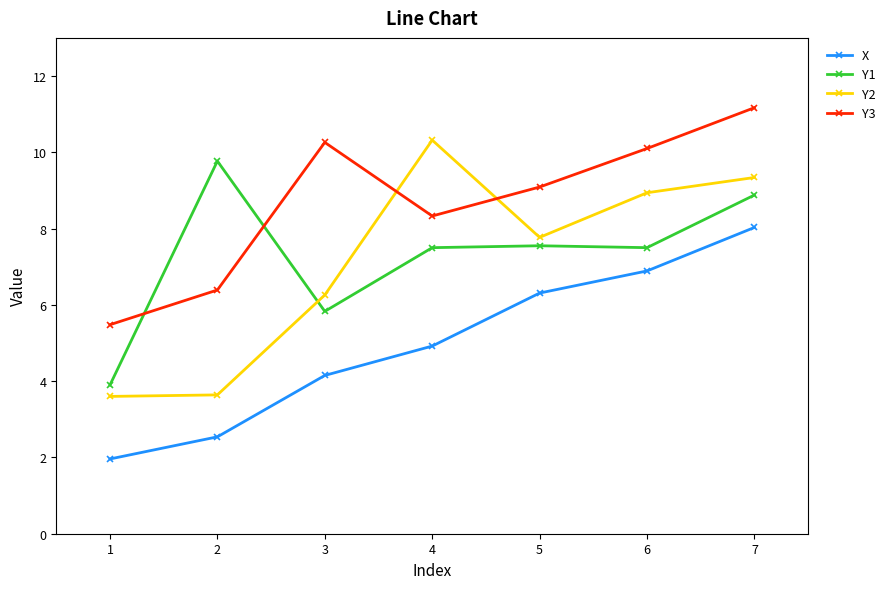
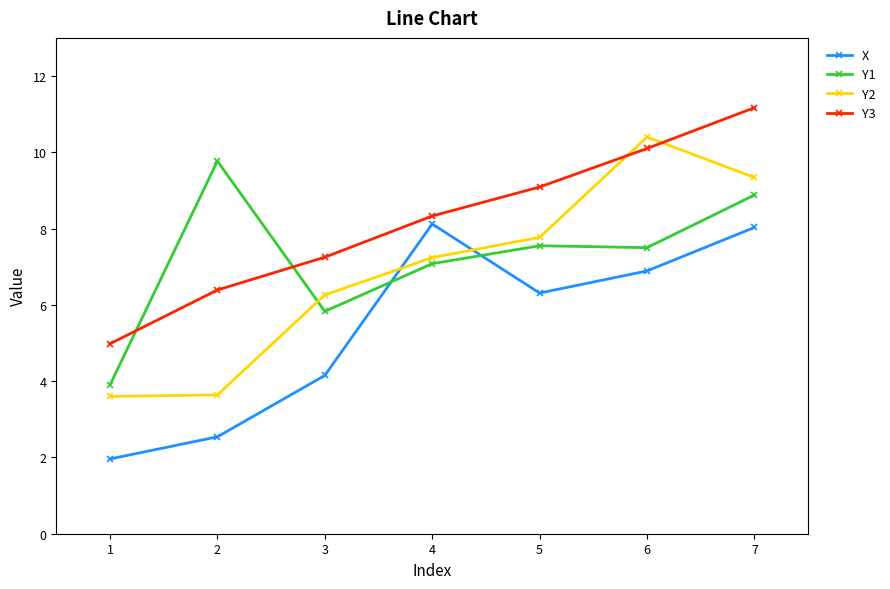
Y3, 1: 5.5 -> 5.0
Y3, 3: 10.3 -> 7.3
X, 4: 4.9 -> 8.1
Y1, 4: 7.5 -> 7.1
Y2, 4: 10.3 -> 7.2
Y2, 6: 8.9 -> 10.4
